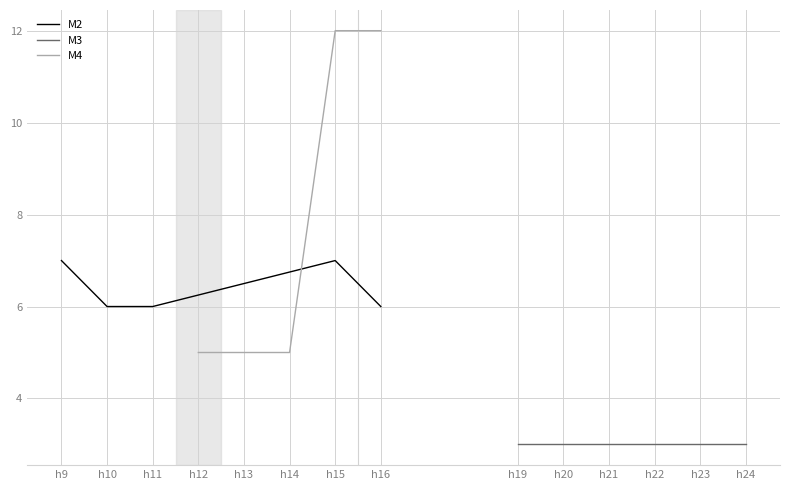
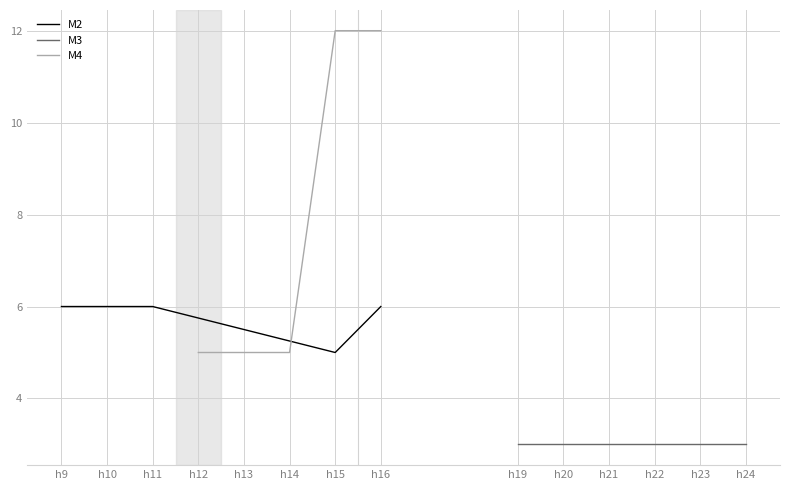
M2, h9: 7 -> 6
M2, h15: 7 -> 5
